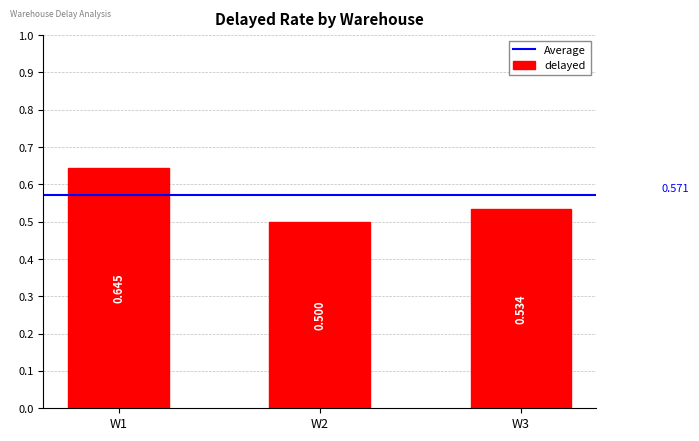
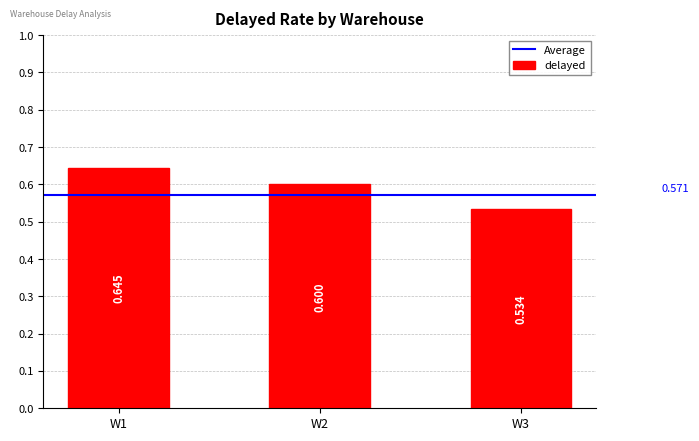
W2: 0.500 -> 0.600
